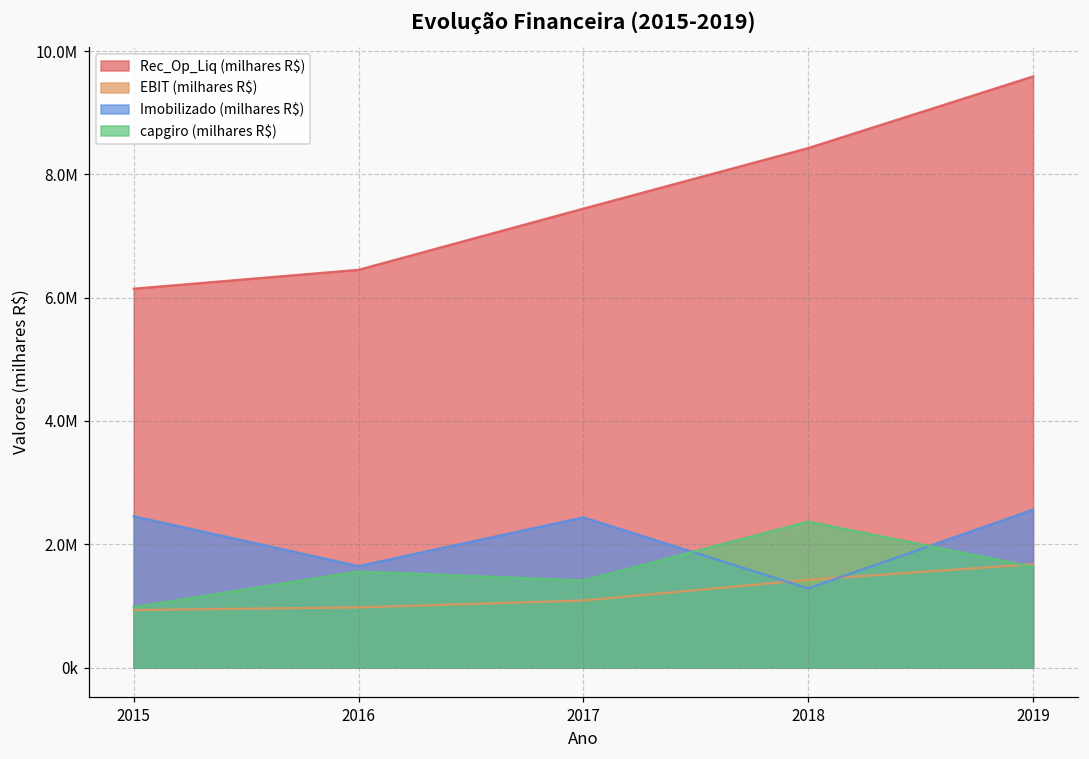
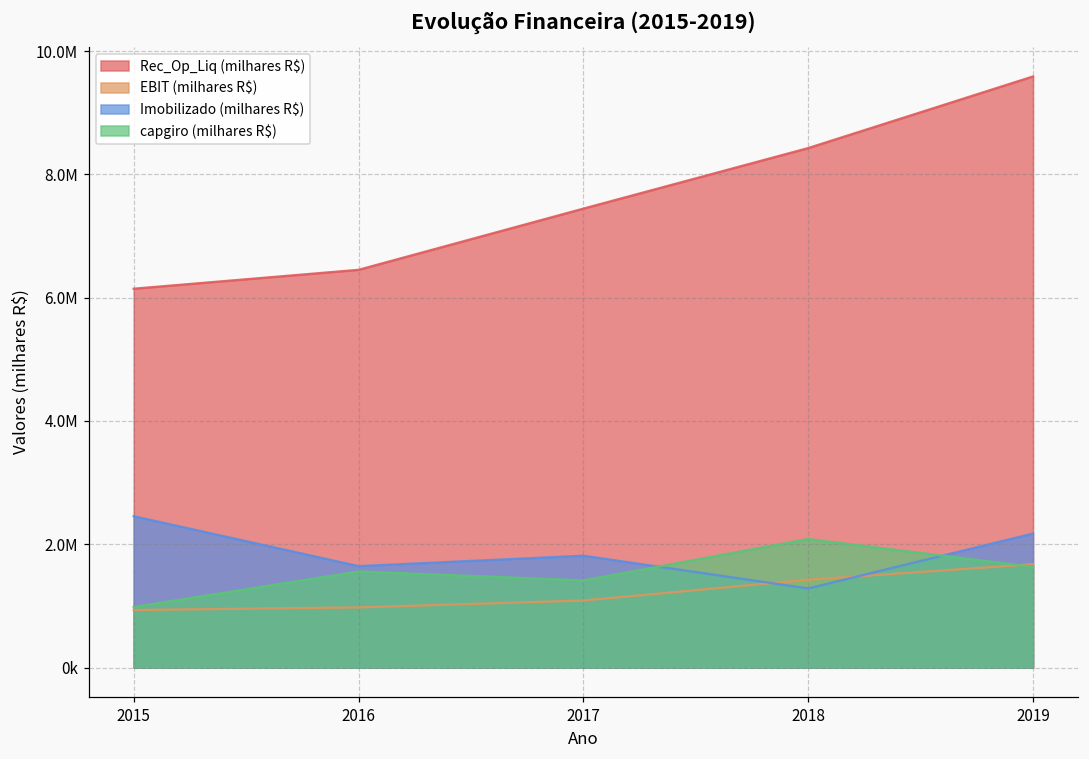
Imobilizado (milhares R$), 2017: 2400000 -> 1800000
capgiro (milhares R$), 2018: 2400000 -> 2100000
Imobilizado (milhares R$), 2019: 2600000 -> 2200000
